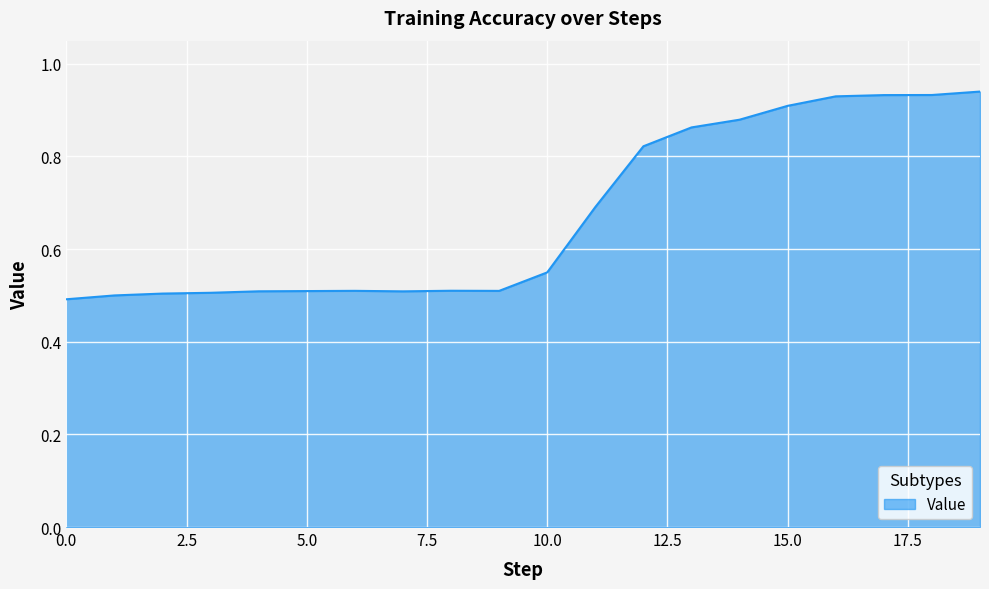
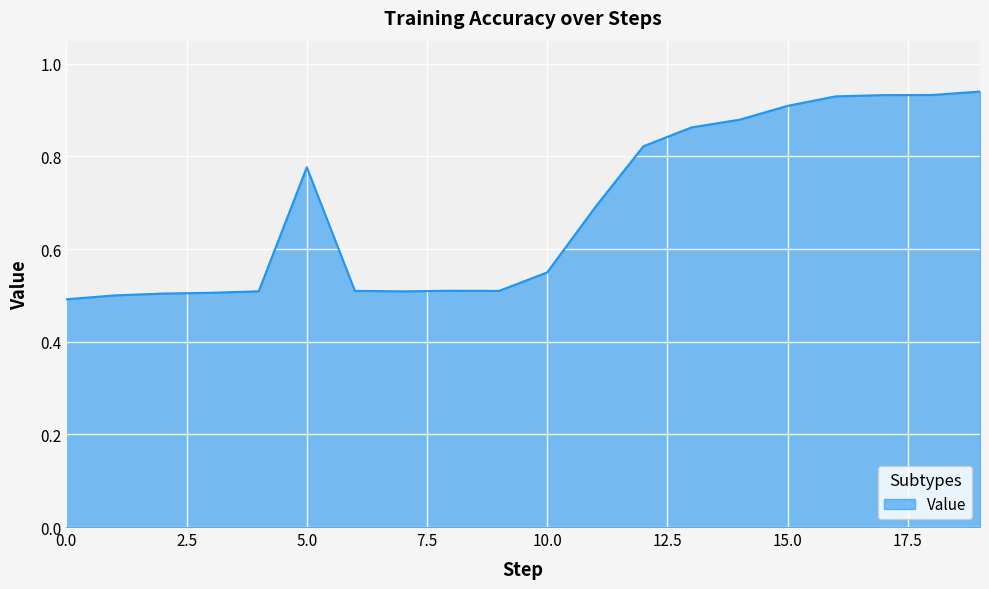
5.0: 0.51 -> 0.78
